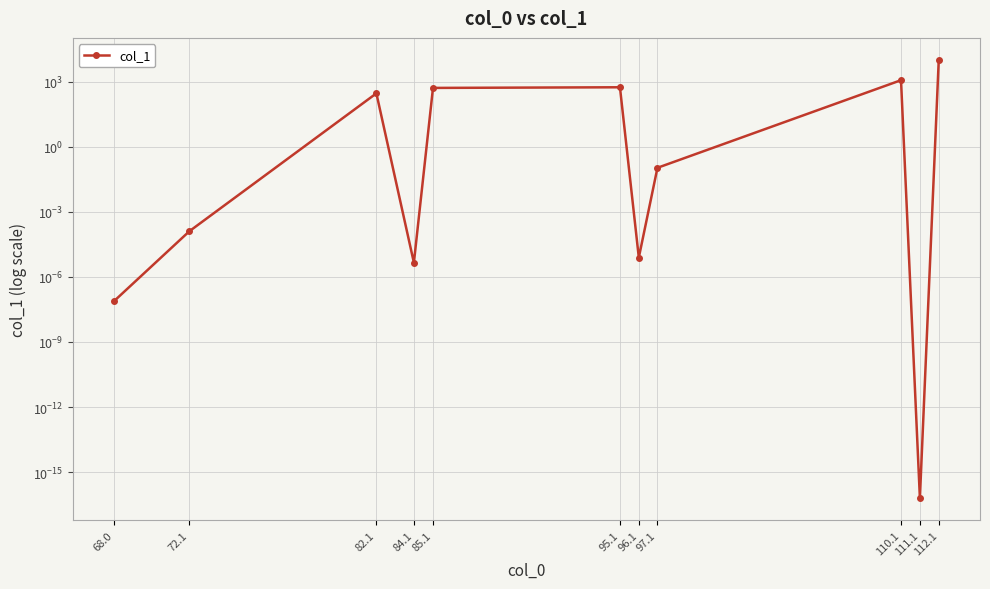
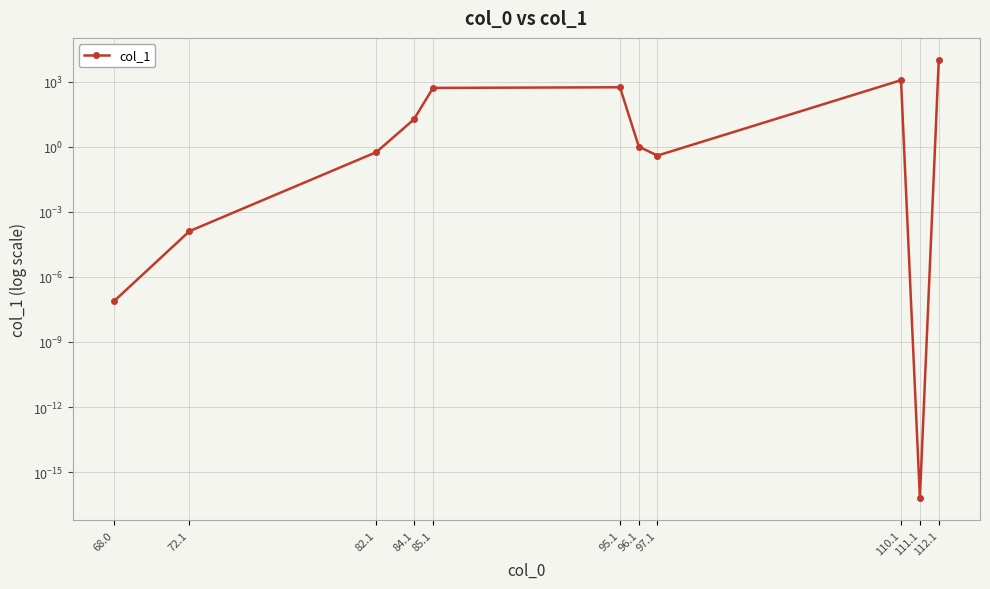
82.1: 300 -> 0.6
84.1: 0 -> 20
96.1: 0 -> 1
97.1: 0.1 -> 0.4
